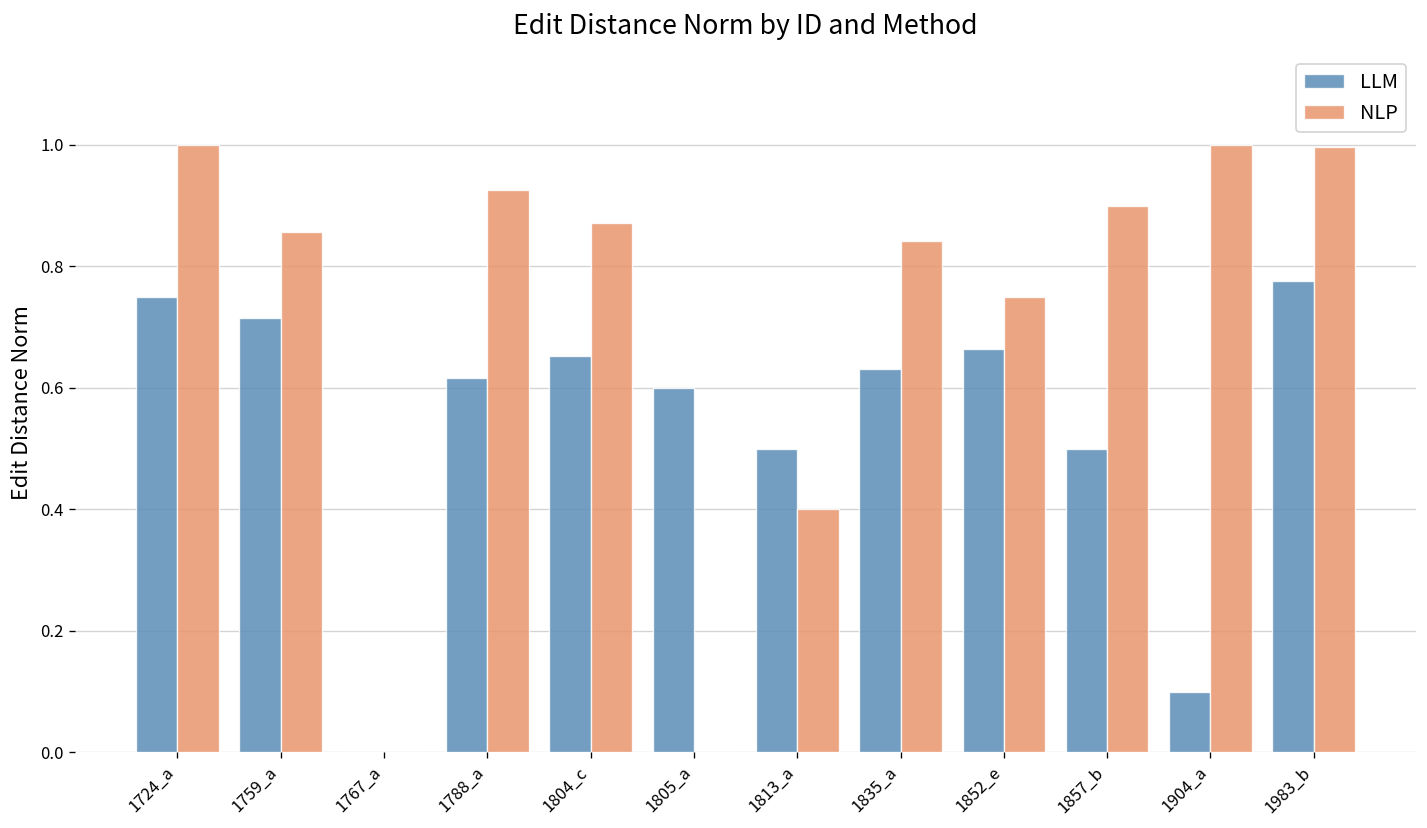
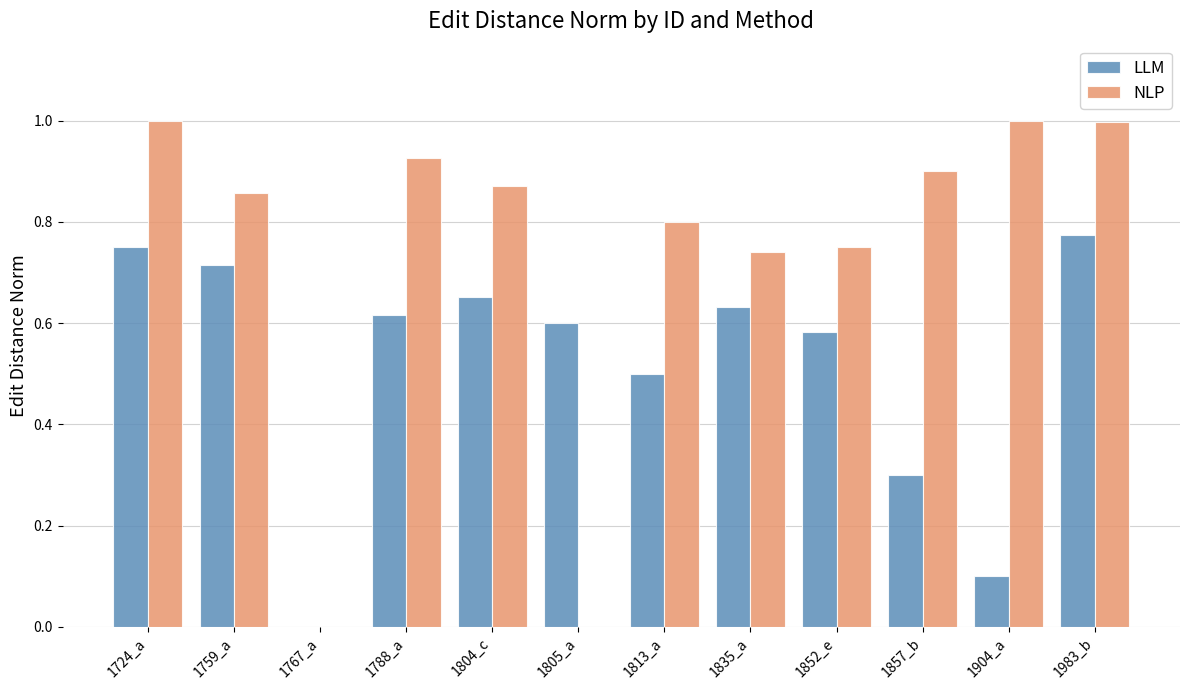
NLP, 1813_a: 0.4 -> 0.8
NLP, 1835_a: 0.84 -> 0.74
LLM, 1852_e: 0.66 -> 0.58
LLM, 1857_b: 0.5 -> 0.3
